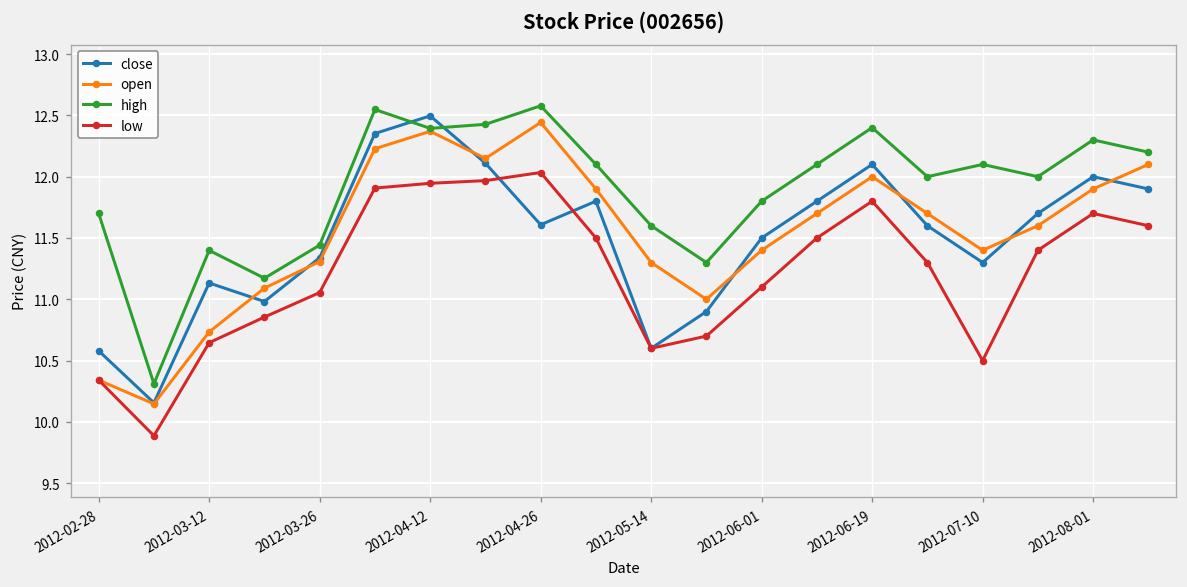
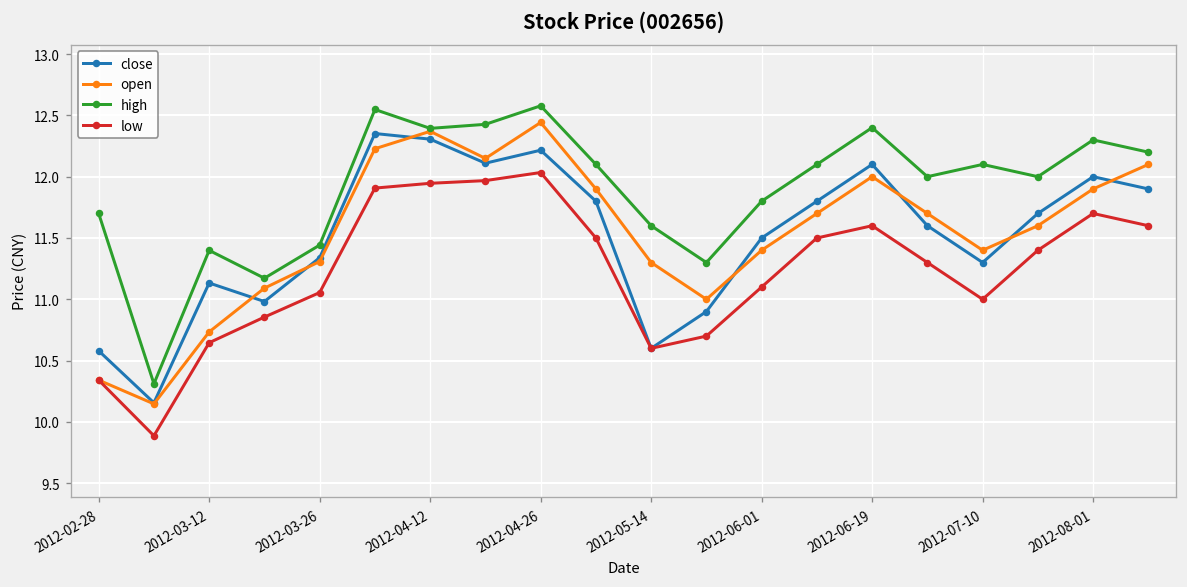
close, 2012-04-12: 12.50 -> 12.31
close, 2012-04-26: 11.61 -> 12.22
low, 2012-06-19: 11.8 -> 11.6
low, 2012-07-10: 10.5 -> 11.0
